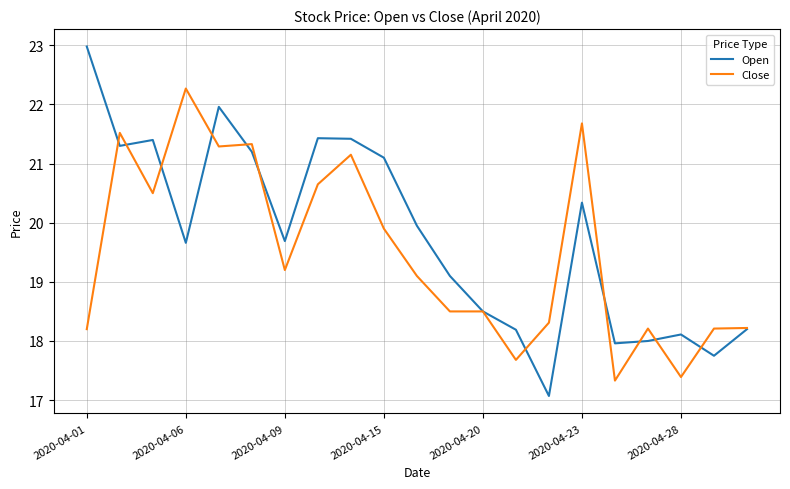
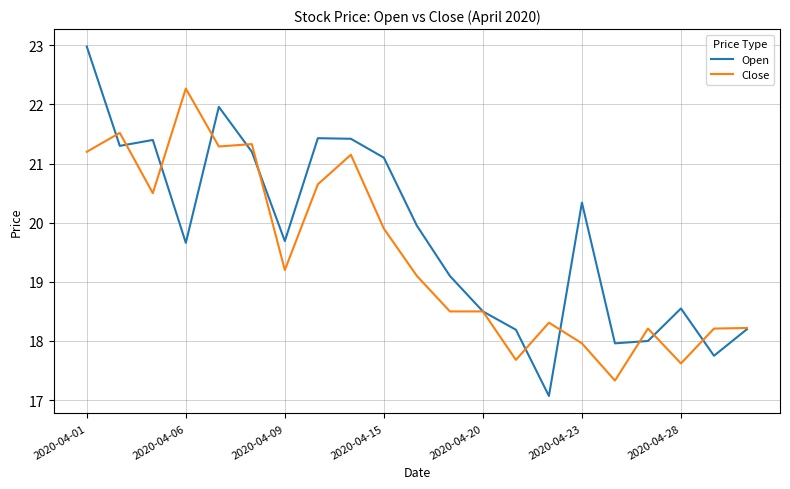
Close, 2020-04-01: 18.2 -> 21.2
Close, 2020-04-23: 21.7 -> 18.0
Open, 2020-04-28: 18.1 -> 18.6
Close, 2020-04-28: 17.4 -> 17.6
